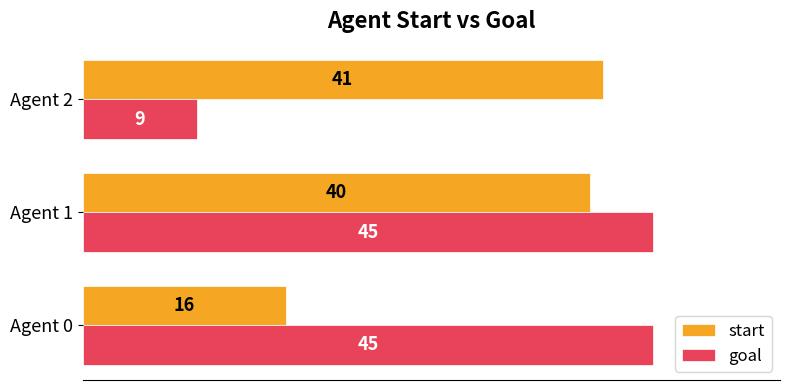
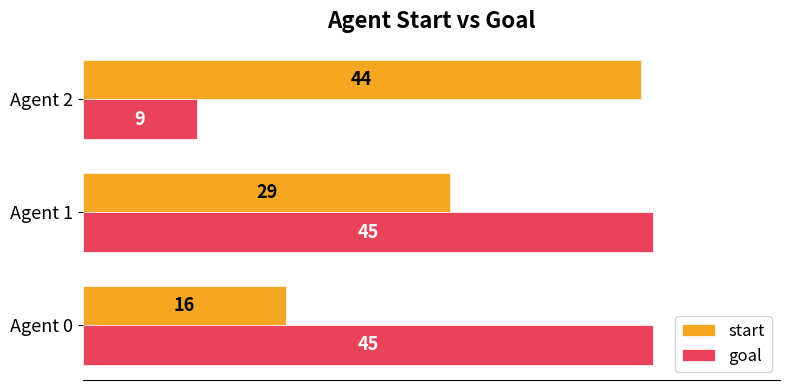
start, Agent 2: 41 -> 44
start, Agent 1: 40 -> 29
